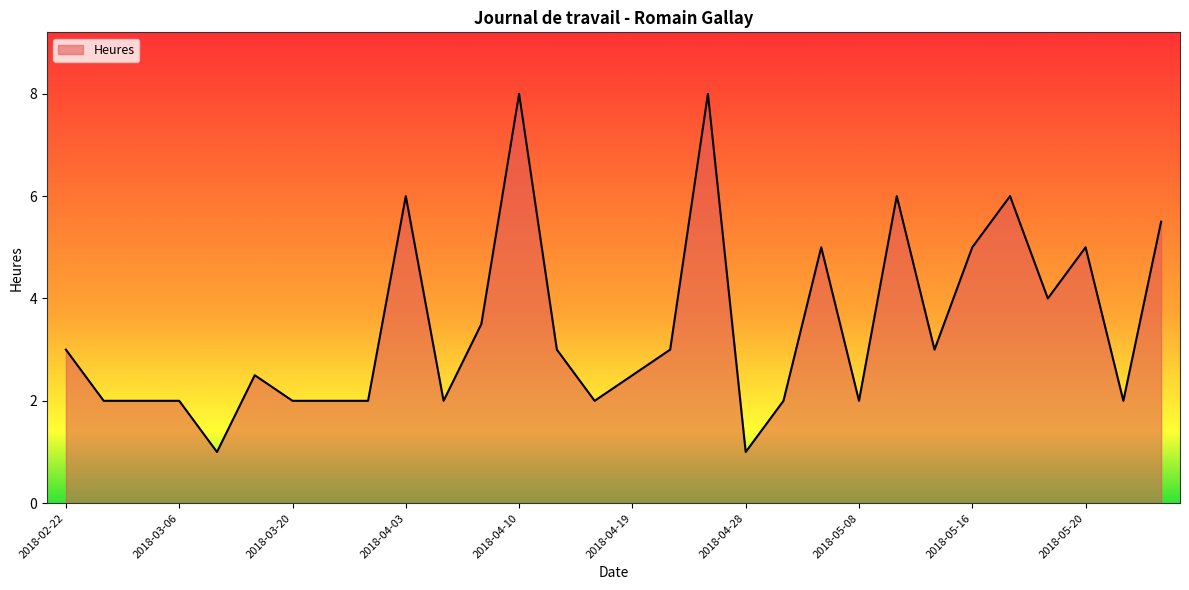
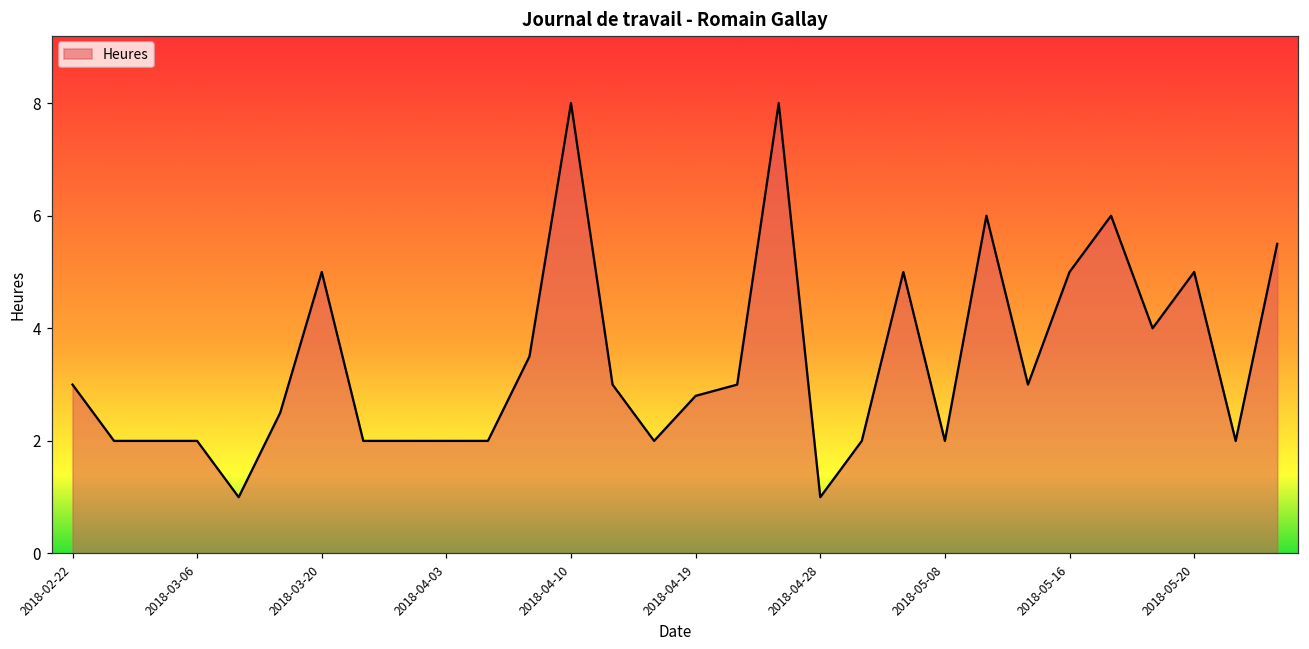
2018-03-20: 2 -> 5
2018-04-03: 6 -> 2
2018-04-19: 2.5 -> 2.8
